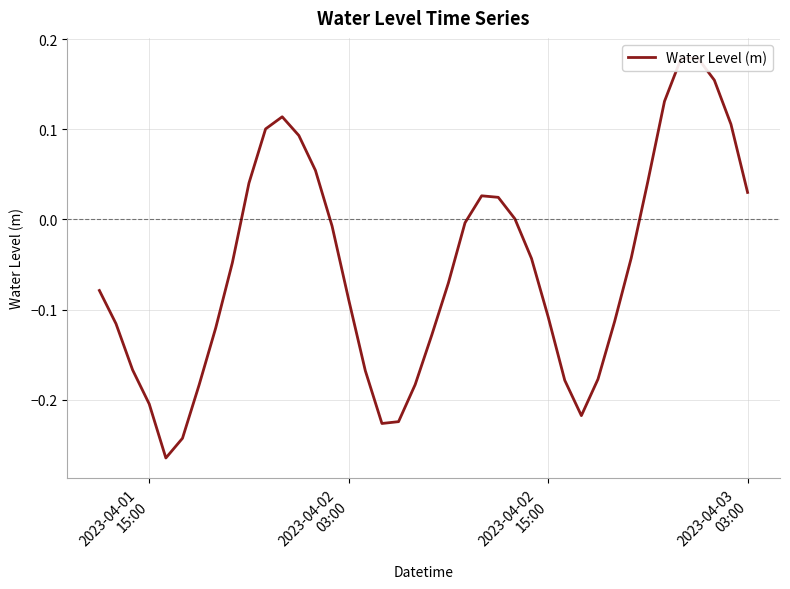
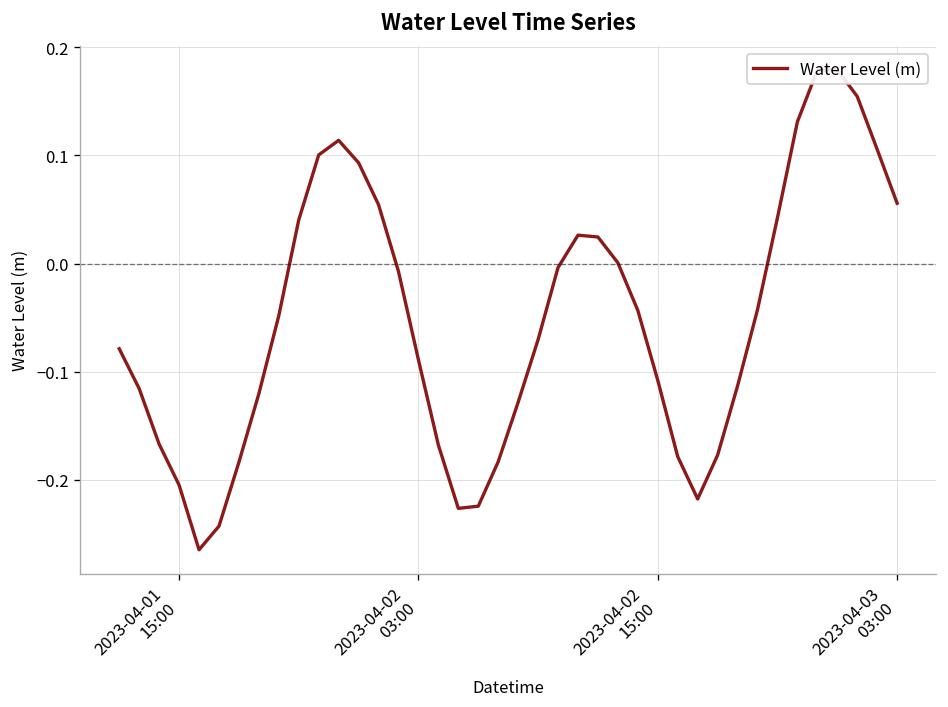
2023-04-03 03:00: 0.03 -> 0.06
